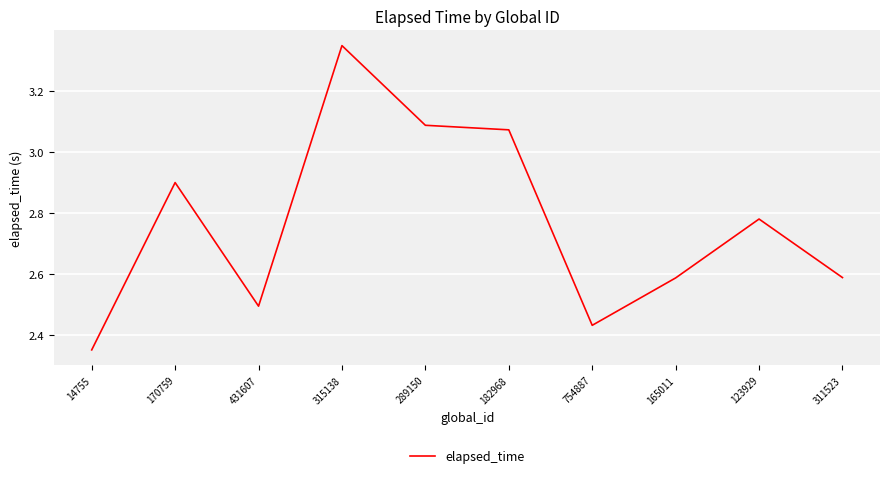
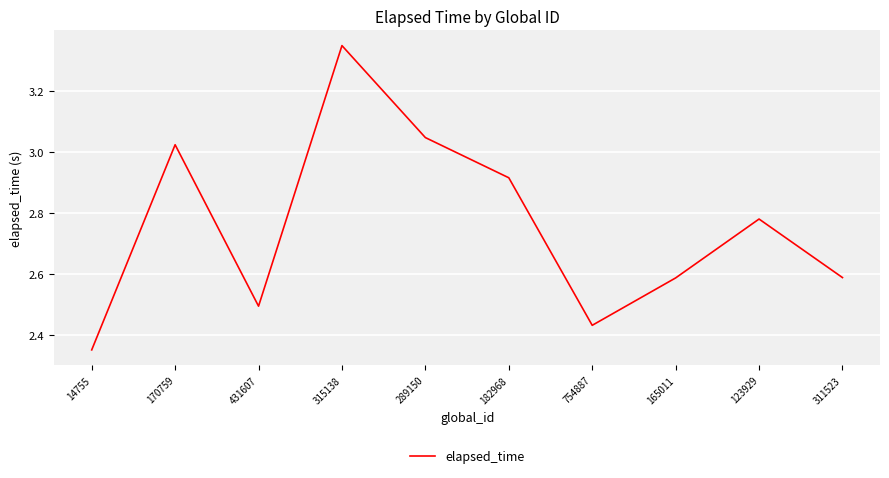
170759: 2.90 -> 3.02
289150: 3.09 -> 3.05
182968: 3.07 -> 2.92
